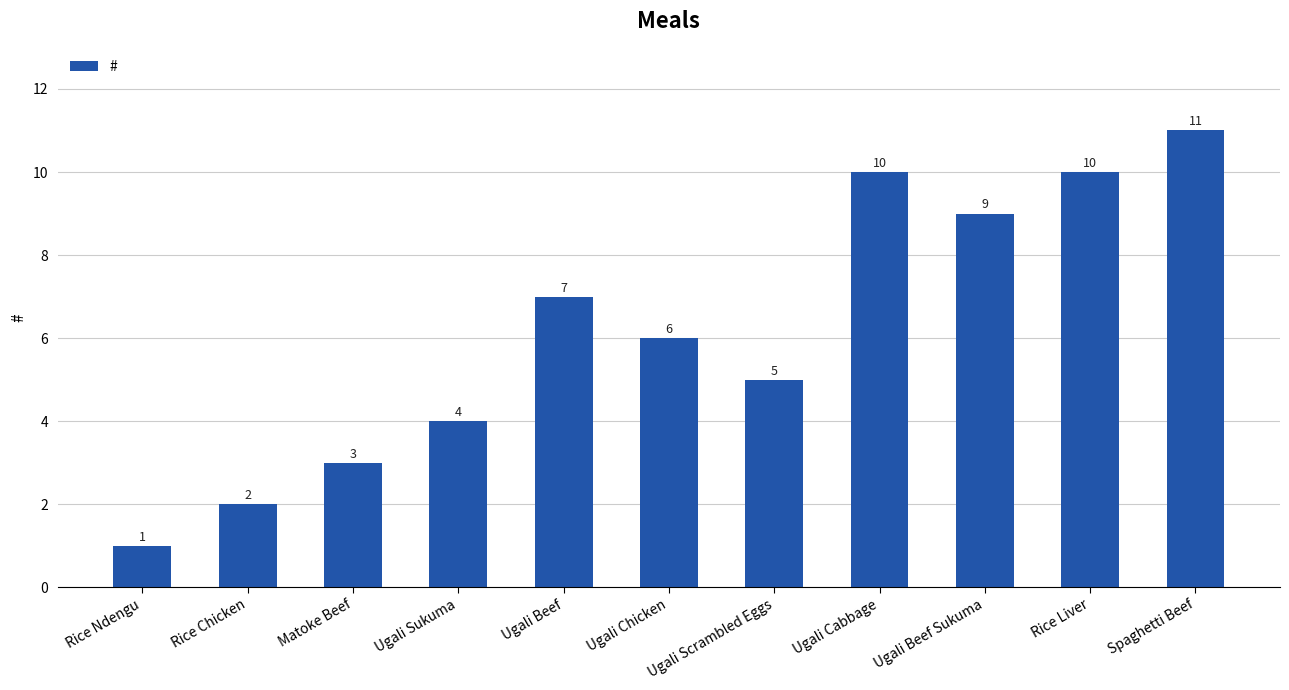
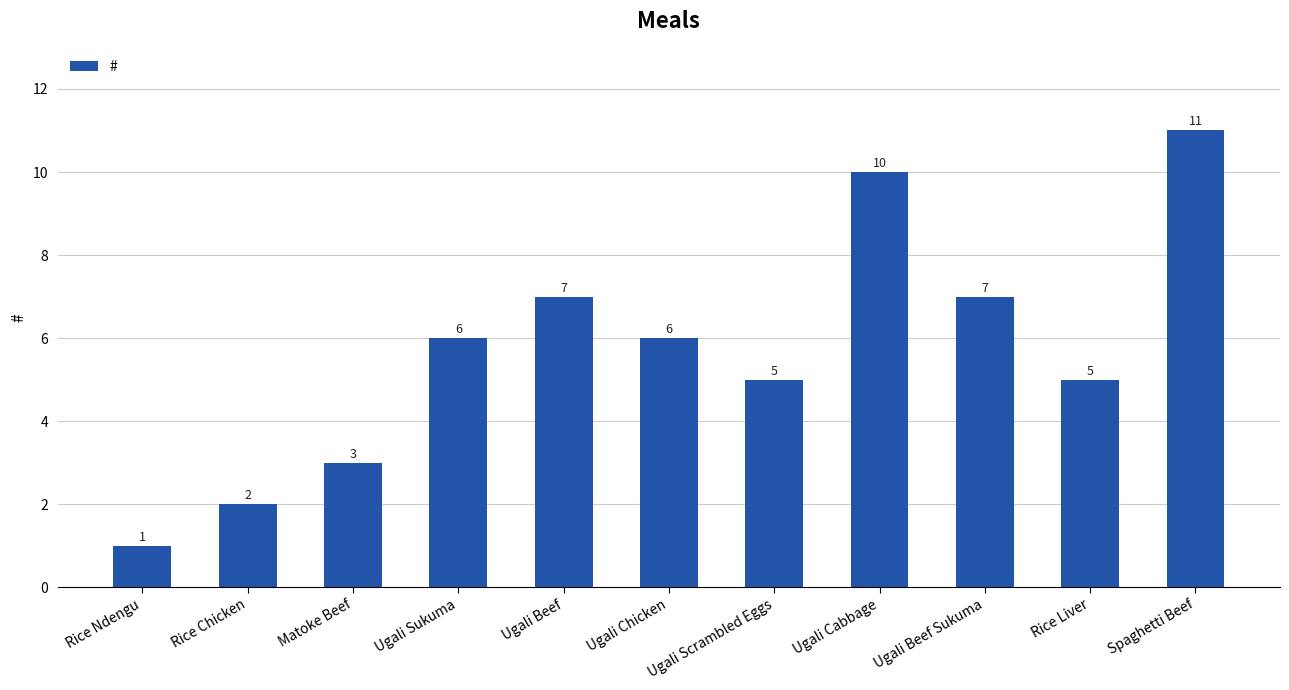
Ugali Sukuma: 4 -> 6
Ugali Beef Sukuma: 9 -> 7
Rice Liver: 10 -> 5
